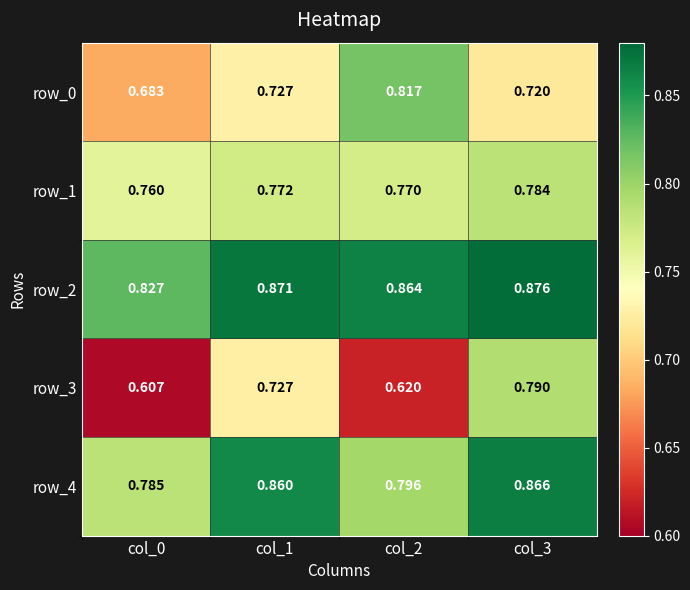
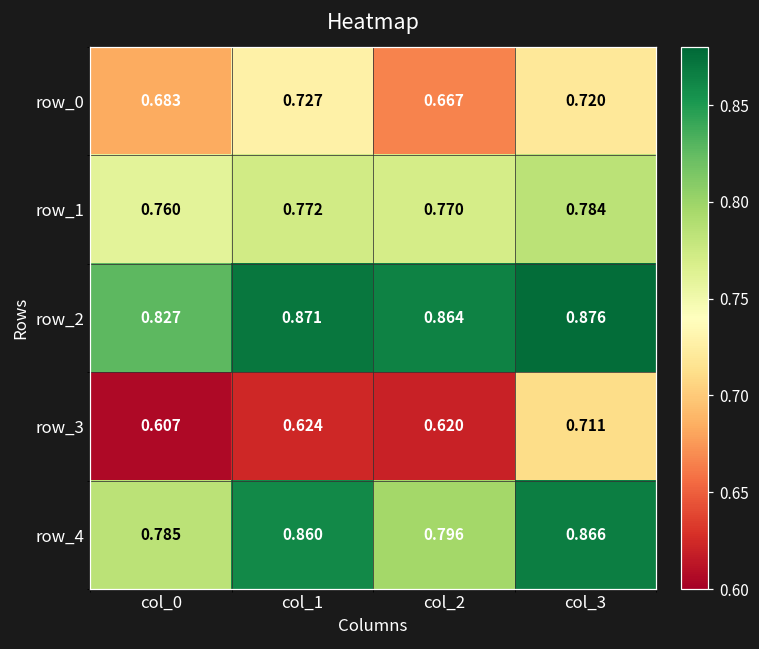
row_0, col_2: 0.817 -> 0.667
row_3, col_1: 0.727 -> 0.624
row_3, col_3: 0.790 -> 0.711
